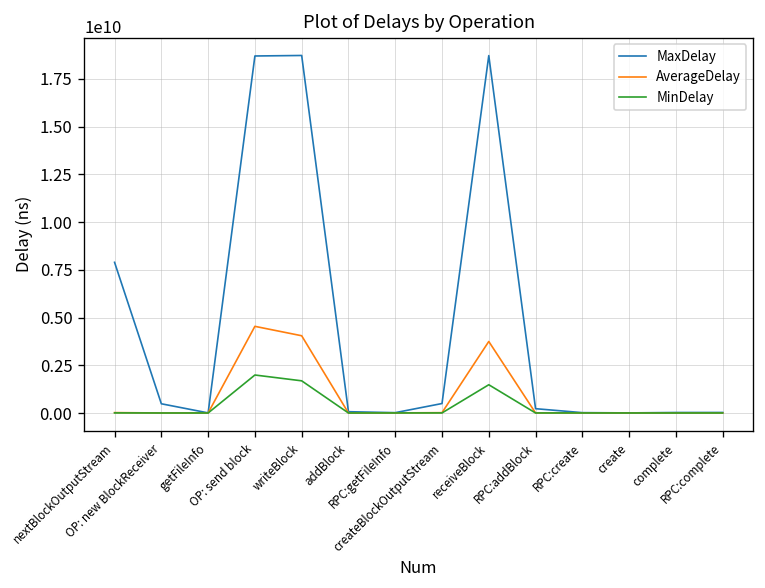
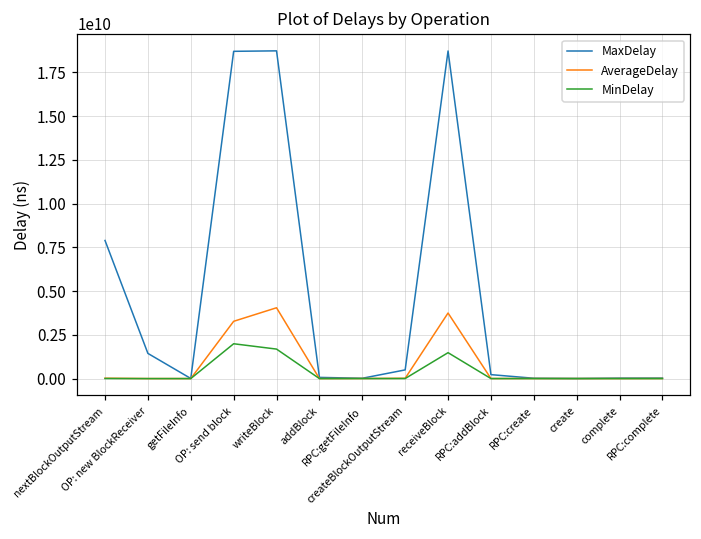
MaxDelay, OP: new BlockReceiver: 500000000 -> 1400000000
AverageDelay, OP: send block: 4500000000 -> 3300000000
